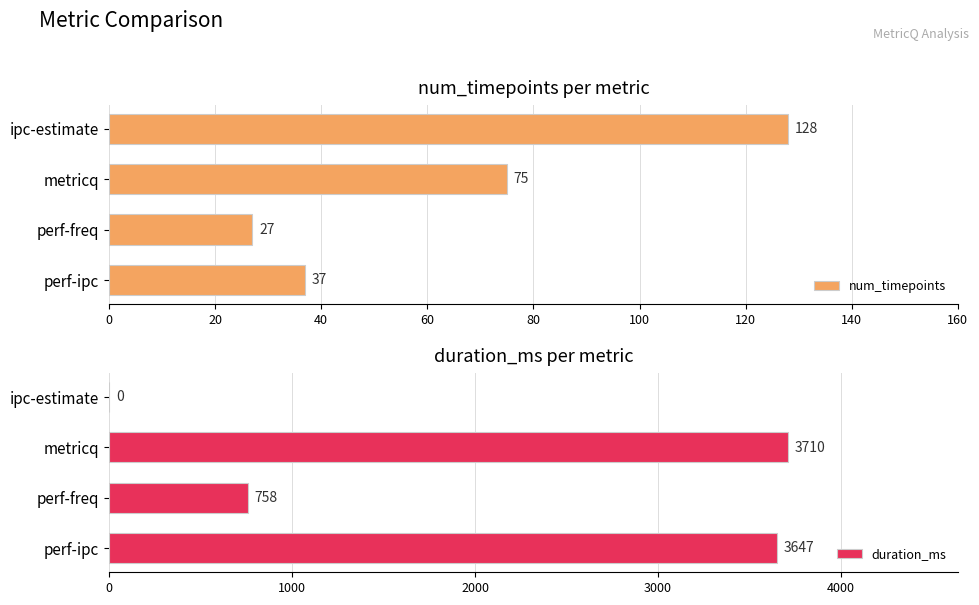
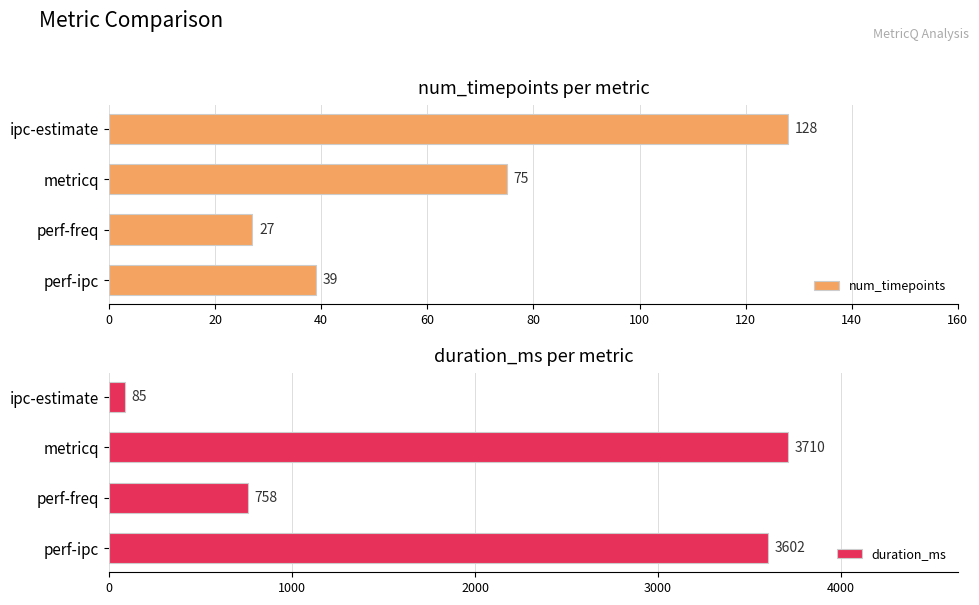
num_timepoints per metric, perf-ipc: 37 -> 39
duration_ms per metric, ipc-estimate: 0 -> 85
duration_ms per metric, perf-ipc: 3647 -> 3602
